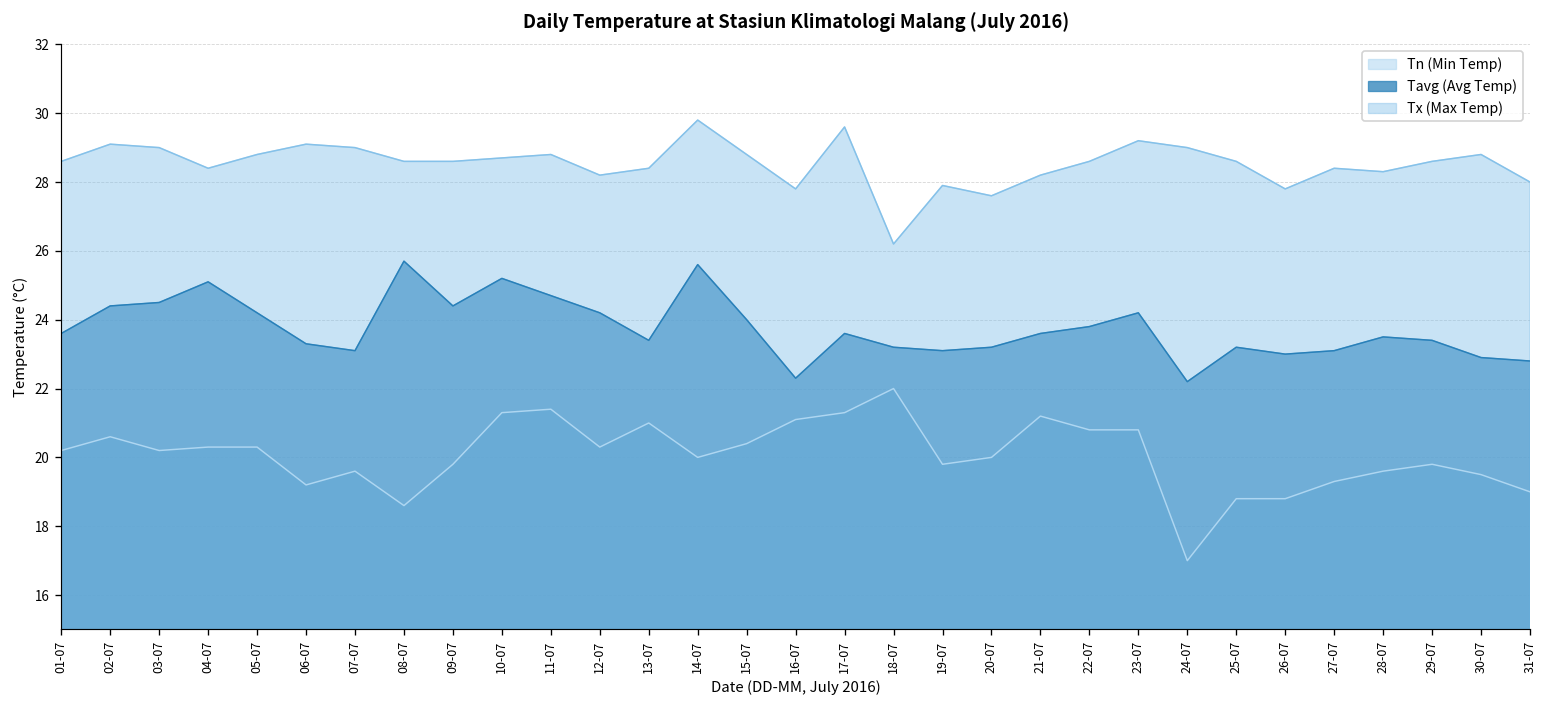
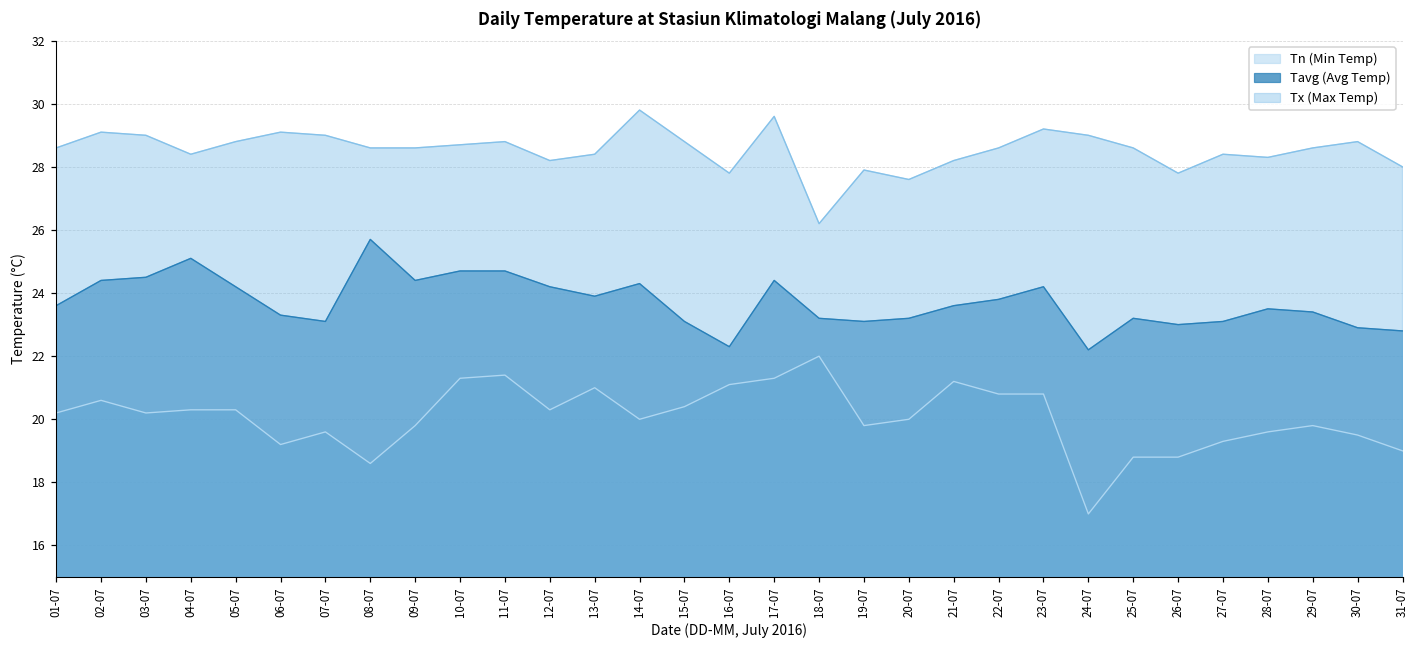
Tavg (Avg Temp), 10-07: 25.2 -> 24.7
Tavg (Avg Temp), 13-07: 23.4 -> 23.9
Tavg (Avg Temp), 14-07: 25.6 -> 24.3
Tavg (Avg Temp), 15-07: 24.0 -> 23.1
Tavg (Avg Temp), 17-07: 23.6 -> 24.4
